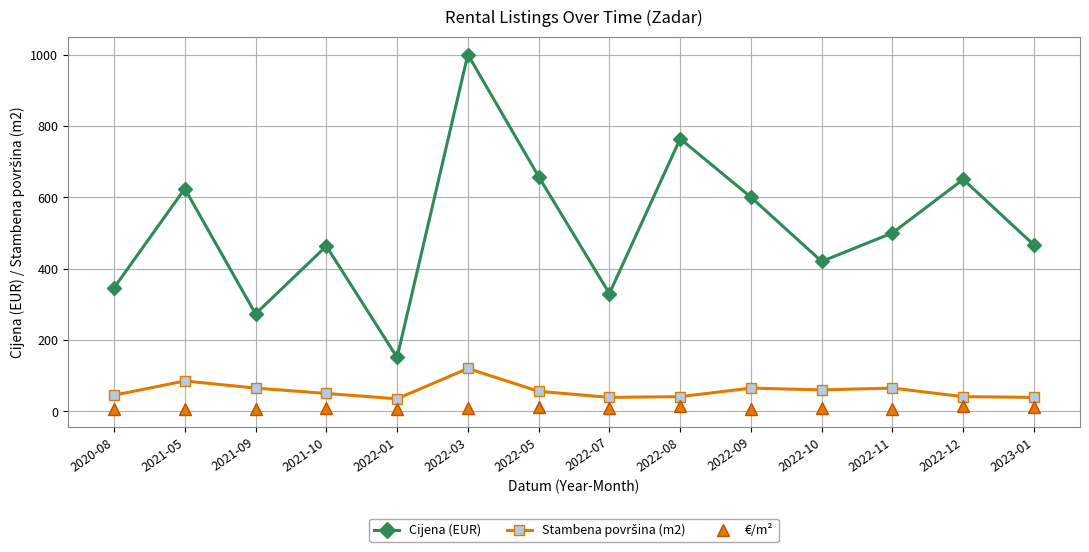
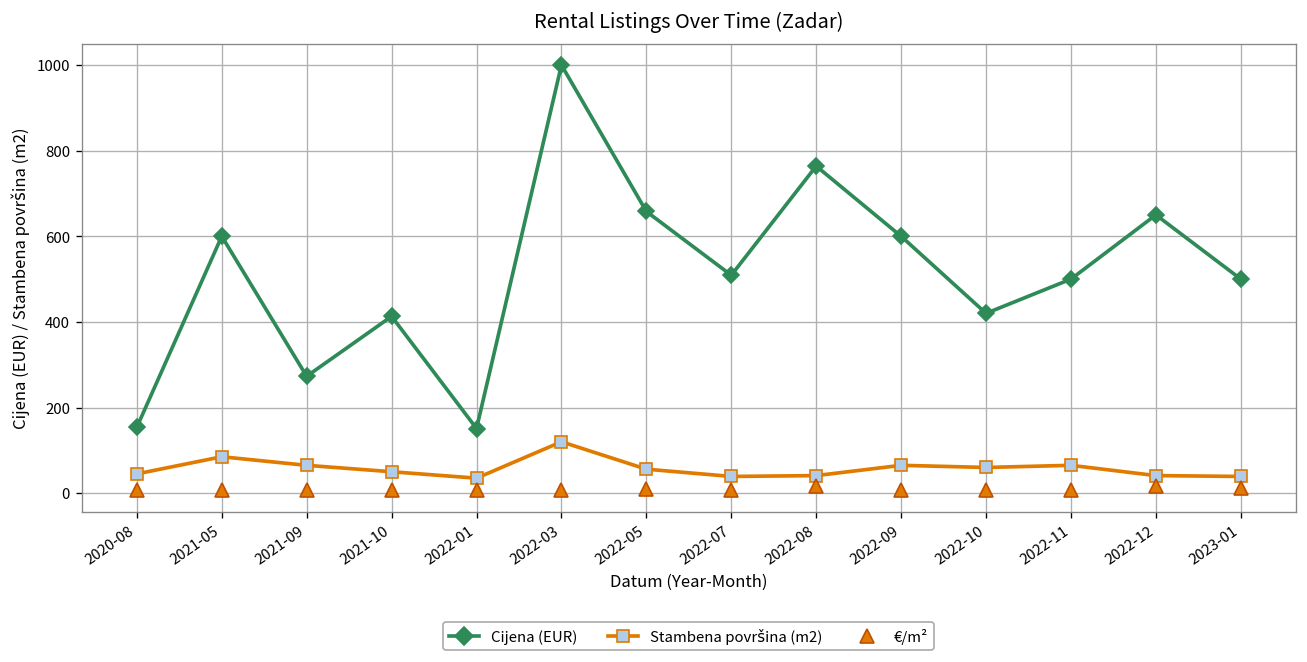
Cijena (EUR), 2020-08: 350 -> 150
Cijena (EUR), 2021-05: 620 -> 600
Cijena (EUR), 2021-10: 460 -> 410
Cijena (EUR), 2022-07: 330 -> 510
Cijena (EUR), 2023-01: 470 -> 500
